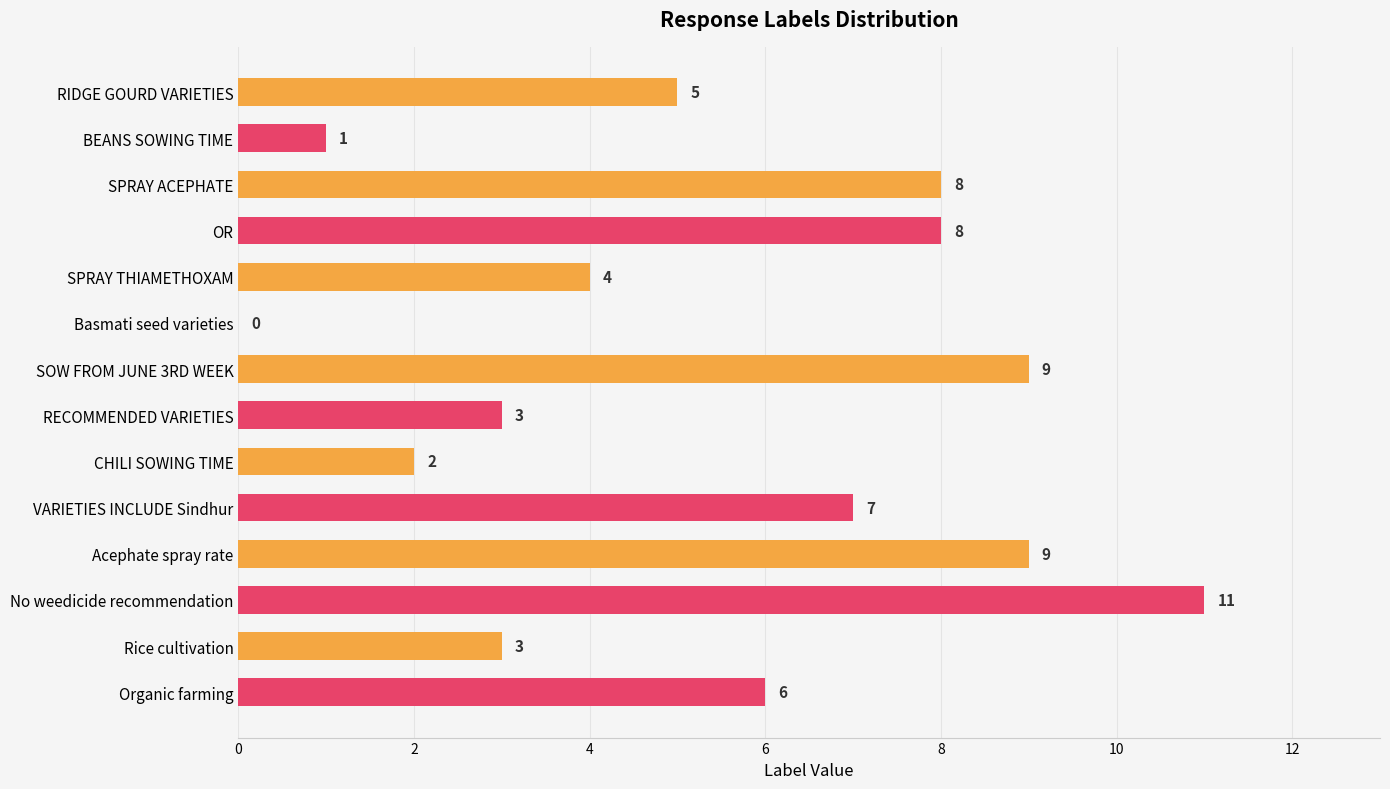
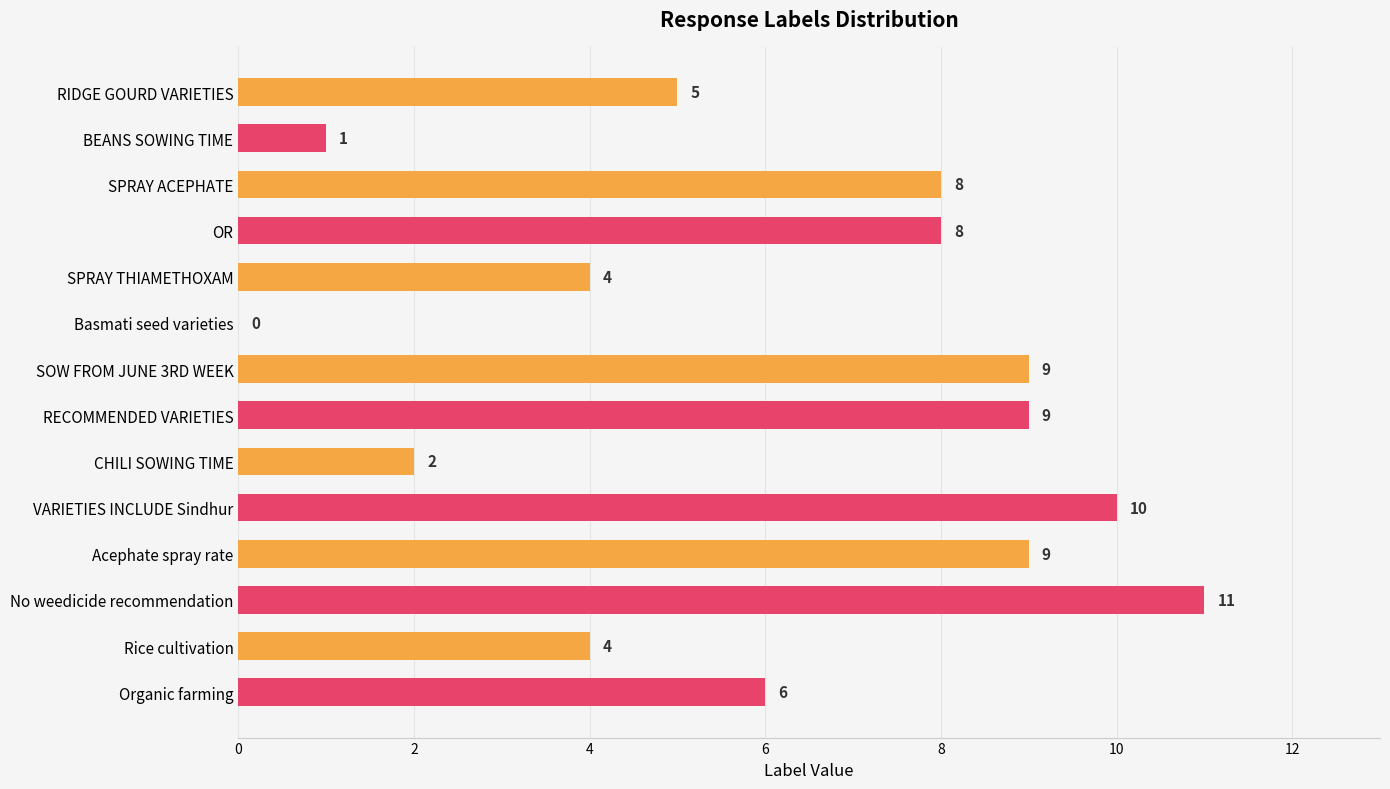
RECOMMENDED VARIETIES: 3 -> 9
VARIETIES INCLUDE Sindhur: 7 -> 10
Rice cultivation: 3 -> 4
